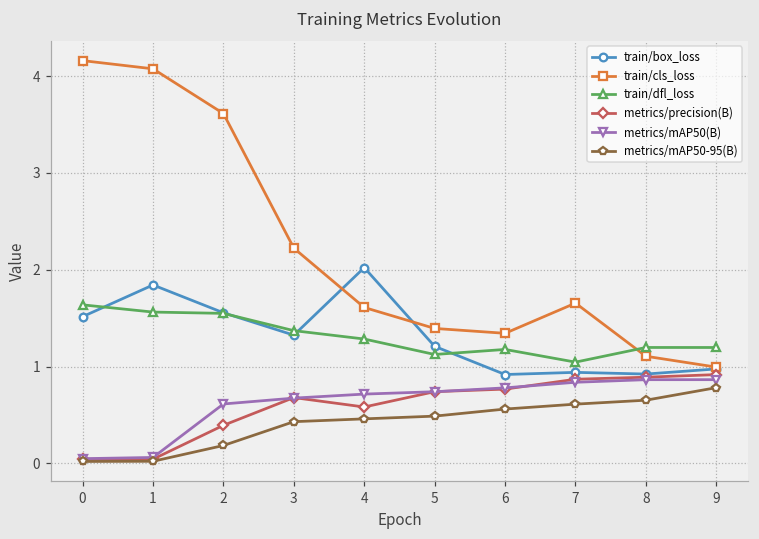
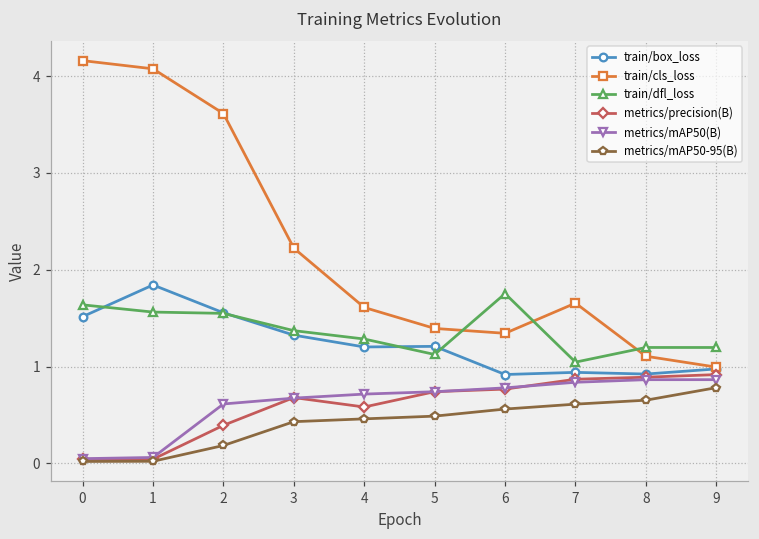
train/box_loss, 4: 2.0 -> 1.2
train/dfl_loss, 6: 1.2 -> 1.8
